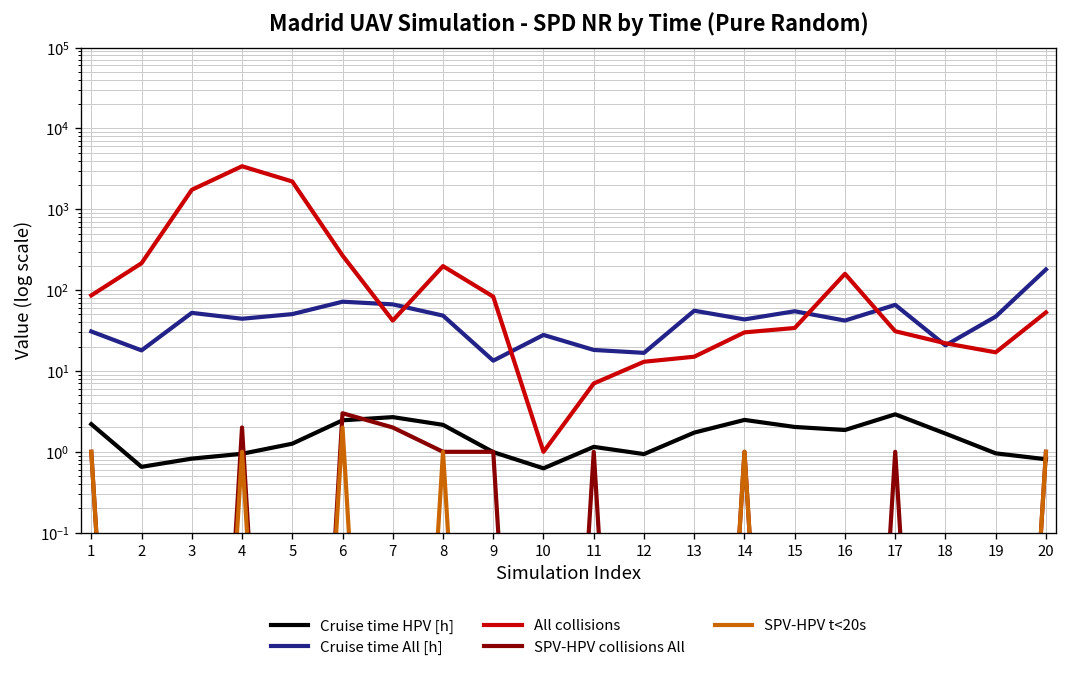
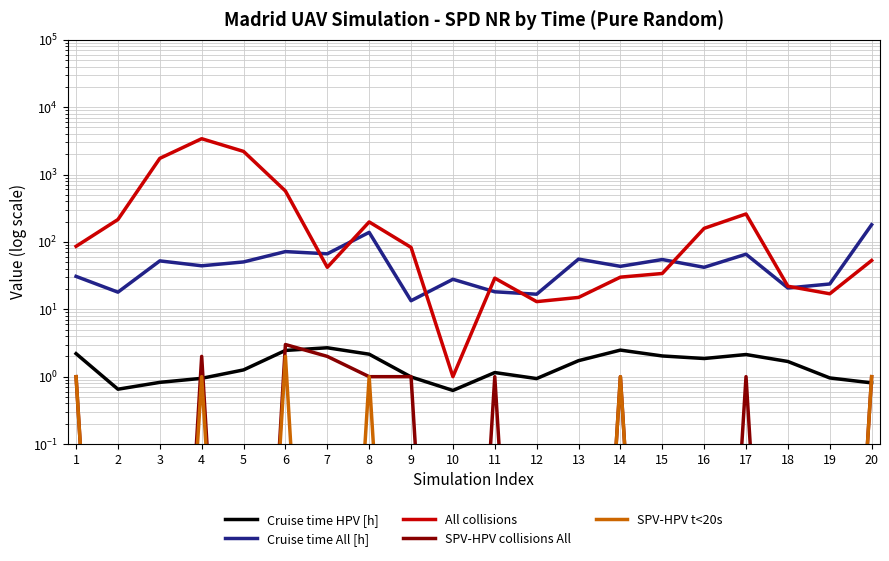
All collisions, 6: 270 -> 600
Cruise time All [h], 8: 50 -> 140
All collisions, 11: 7 -> 29
Cruise time HPV [h], 17: 2.9 -> 2.1
All collisions, 17: 30 -> 260
Cruise time All [h], 19: 50 -> 24
